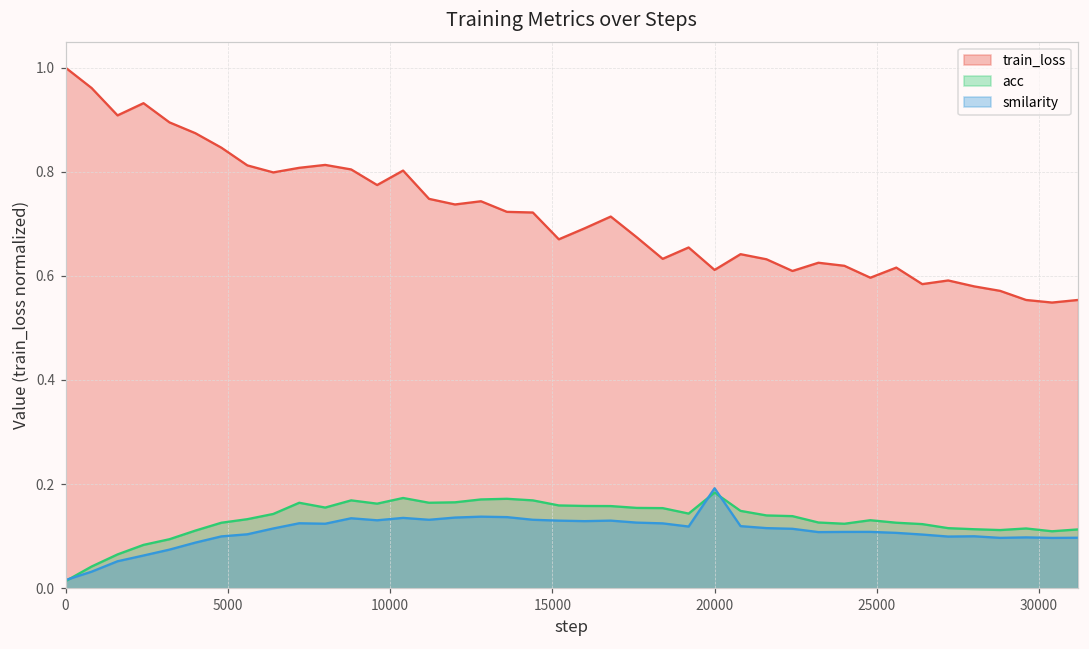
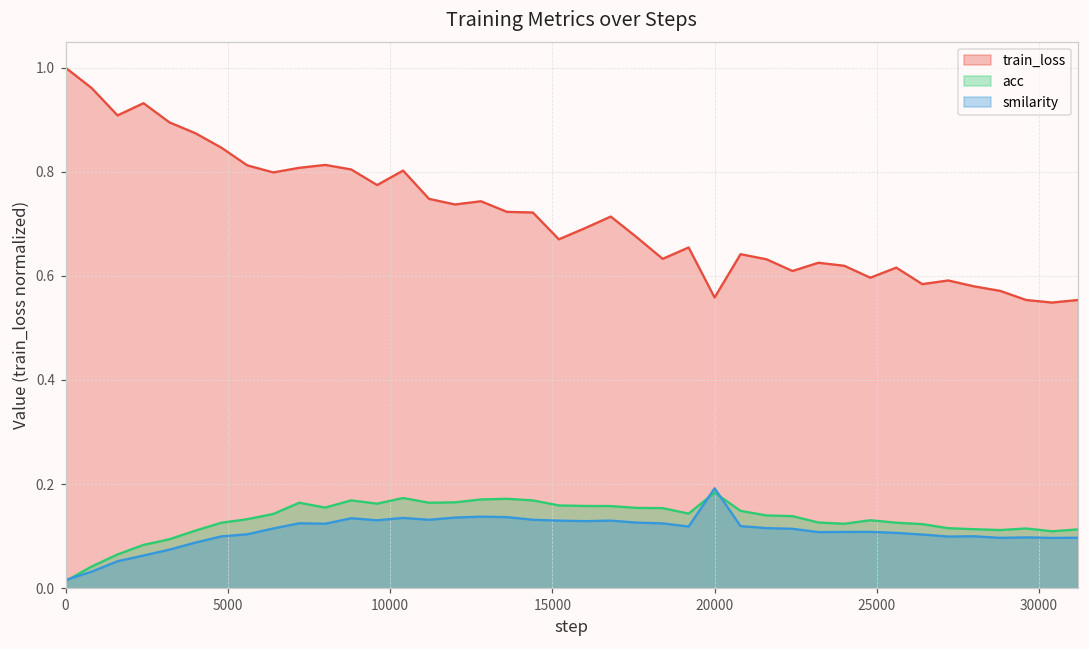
train_loss, 20000: 0.61 -> 0.56
